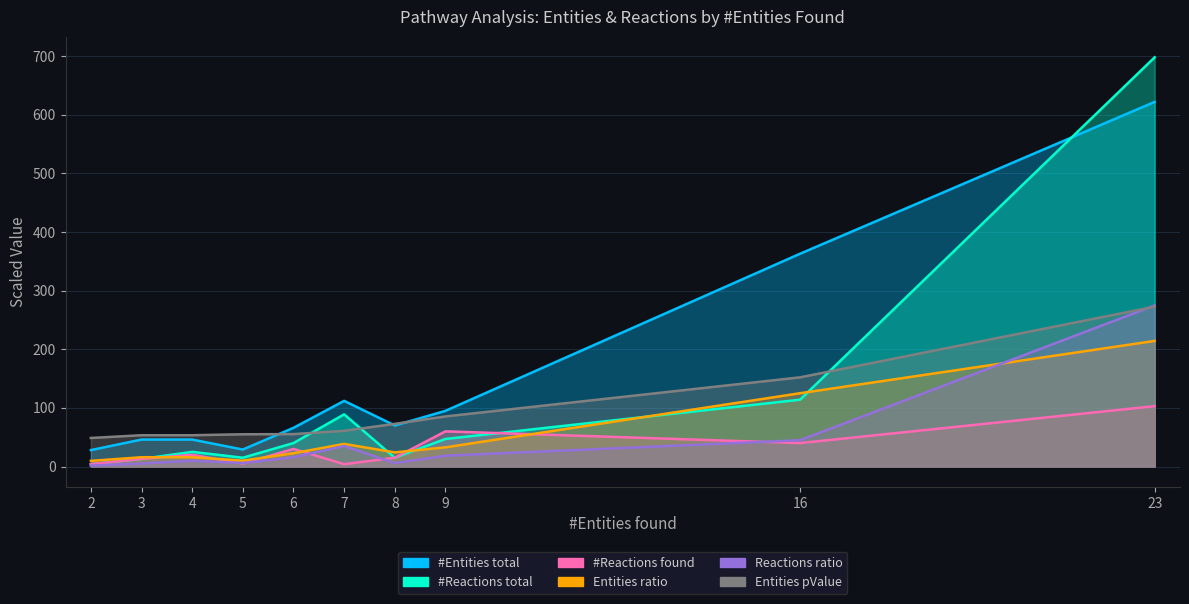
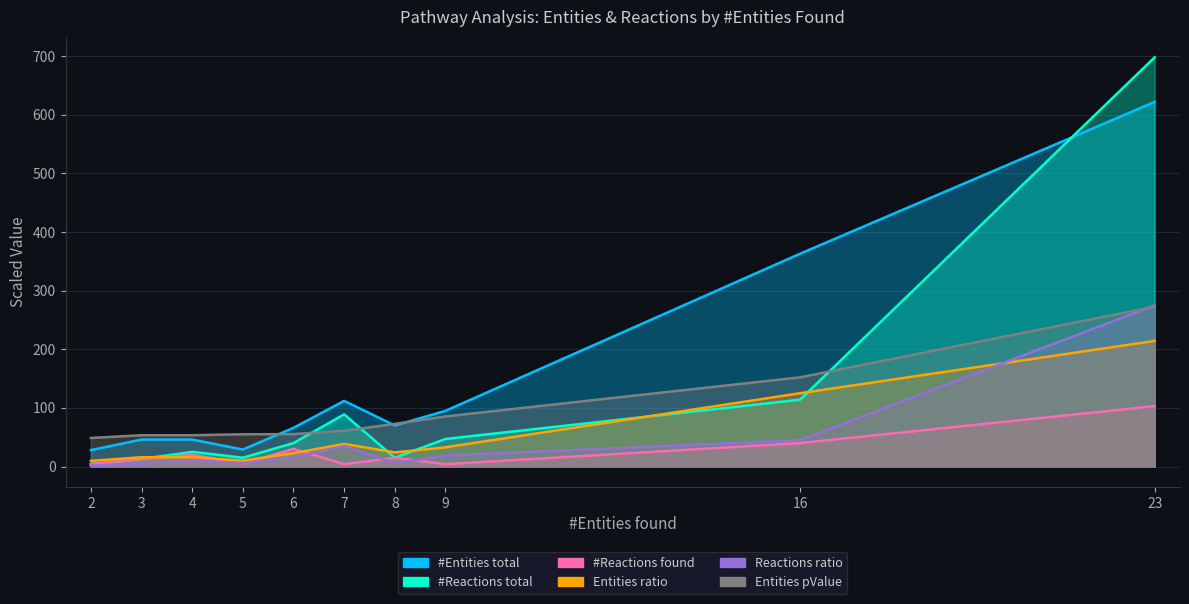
#Reactions found, 9: 60 -> 0
